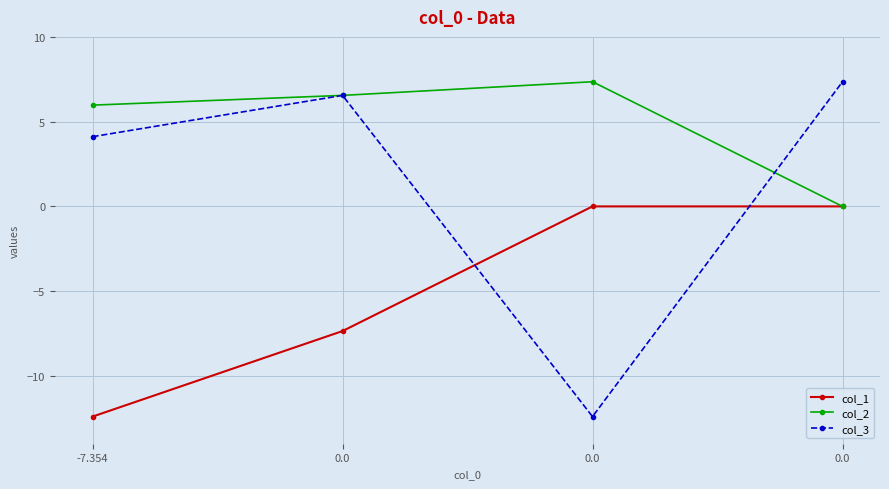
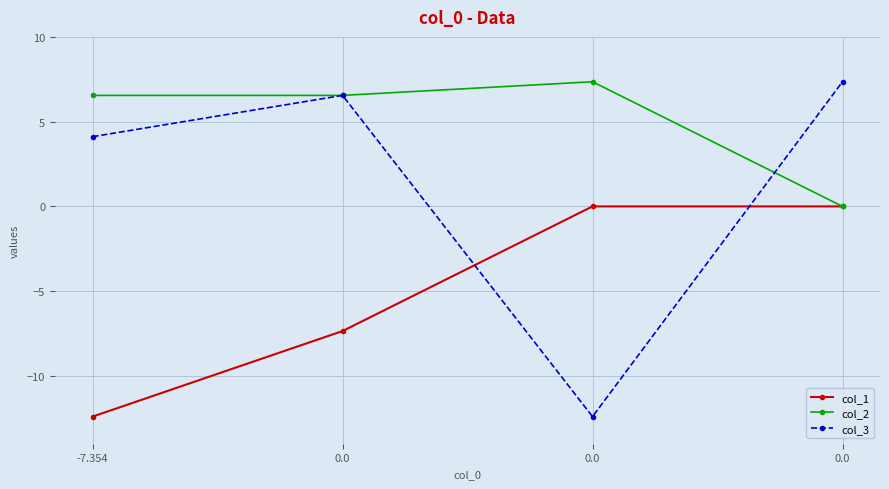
col_2, -7.354: 6.0 -> 6.5
